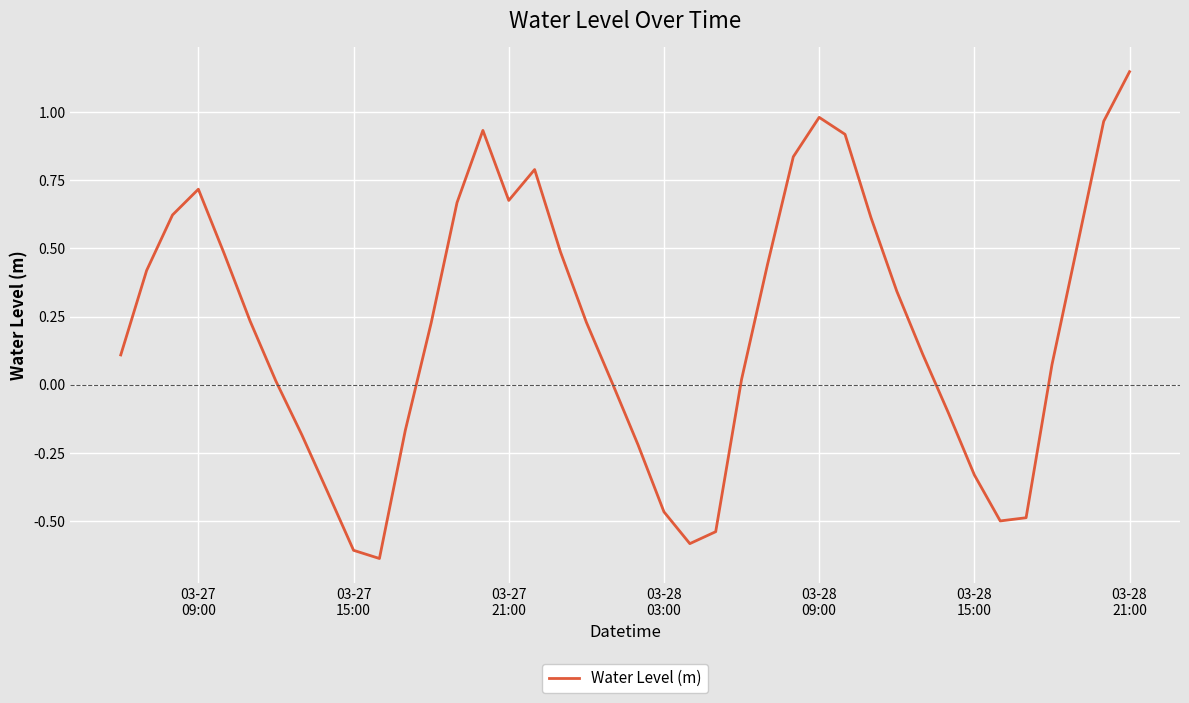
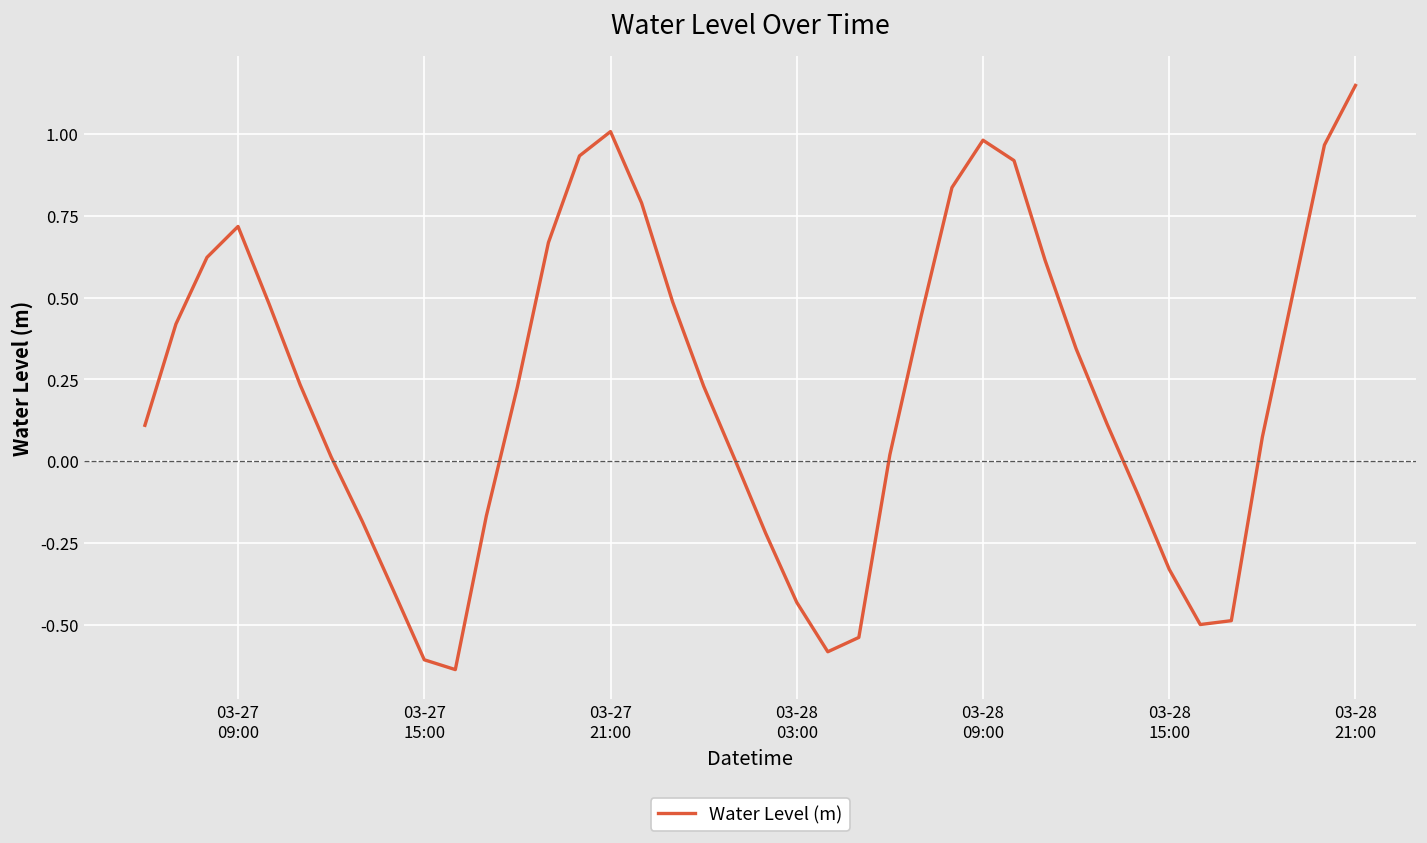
03-27 21:00: 0.68 -> 1.01
03-28 03:00: -0.47 -> -0.43
